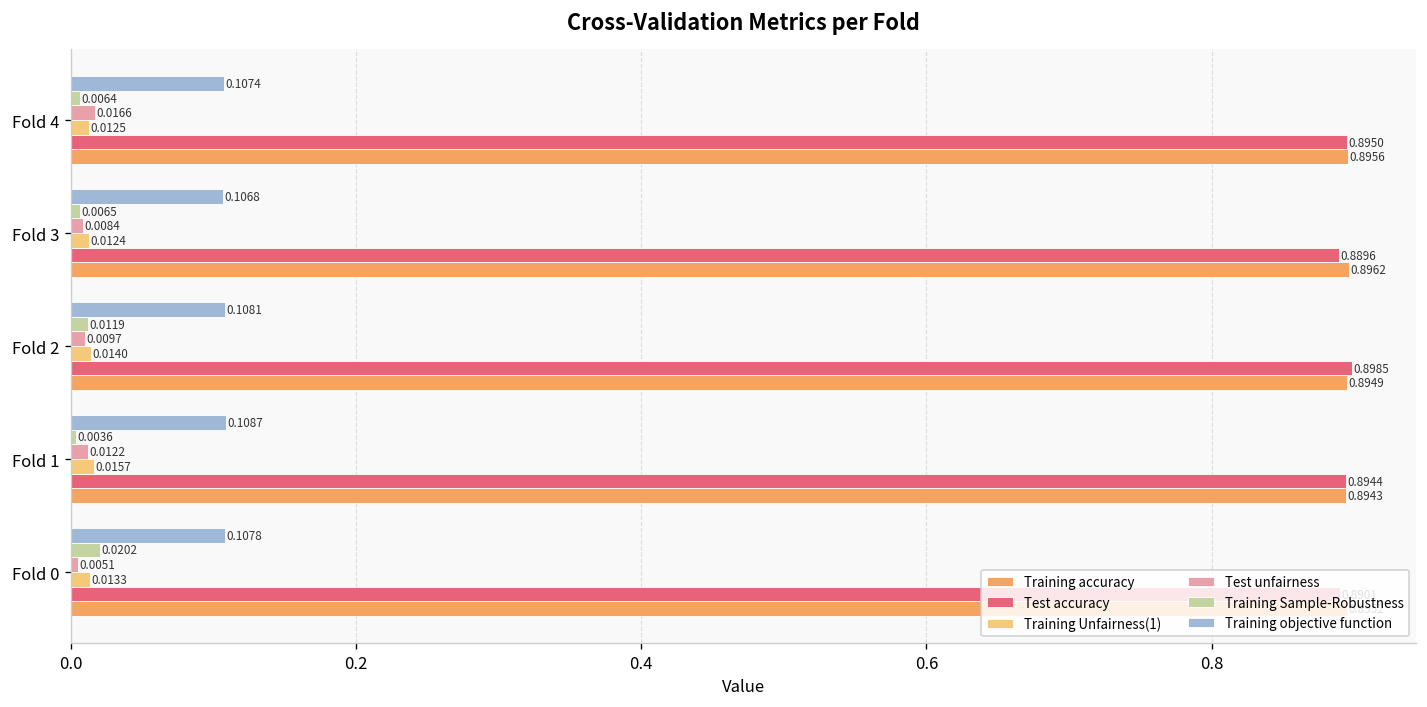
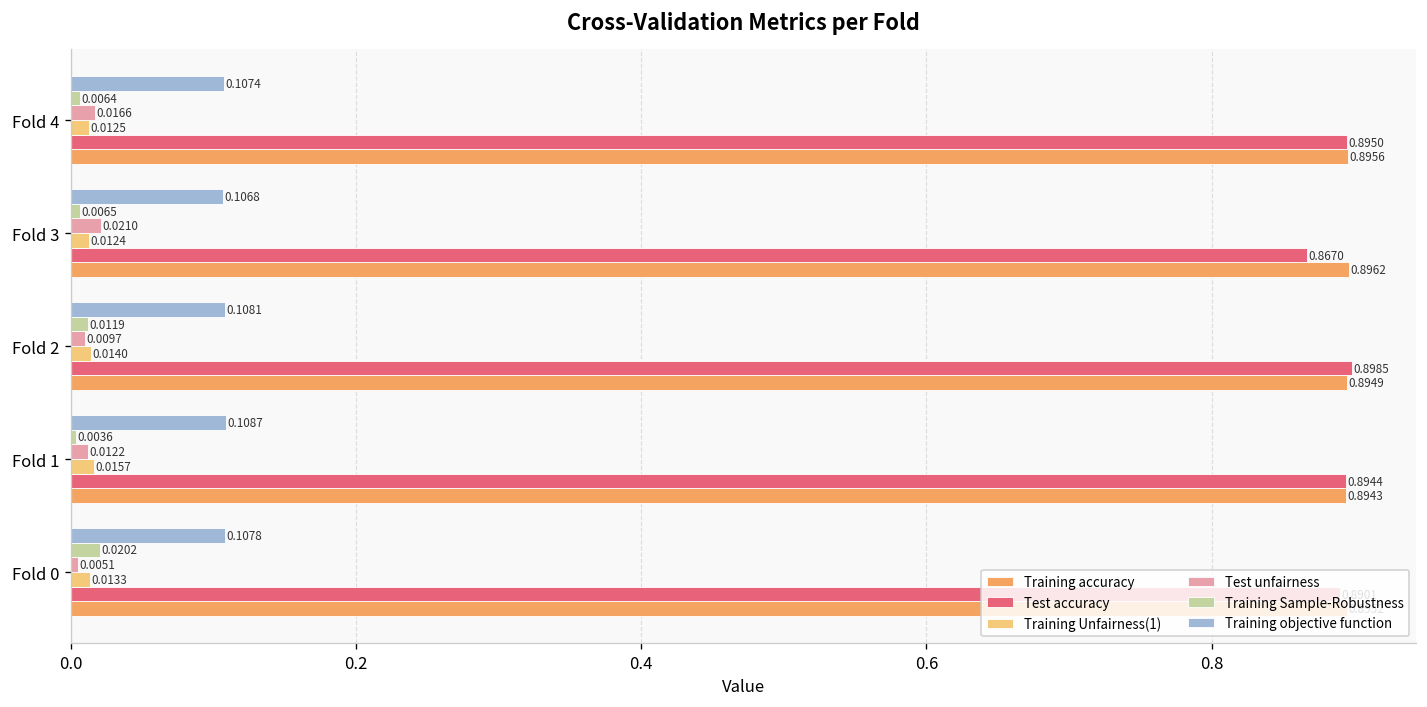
Test unfairness, Fold 3: 0.0084 -> 0.0210
Test accuracy, Fold 3: 0.8896 -> 0.8670
